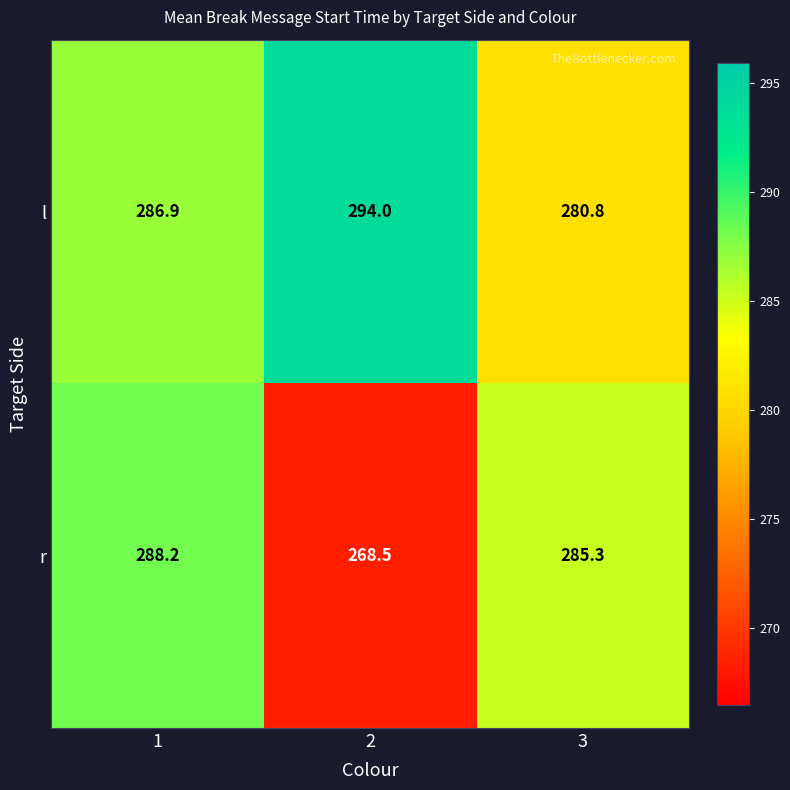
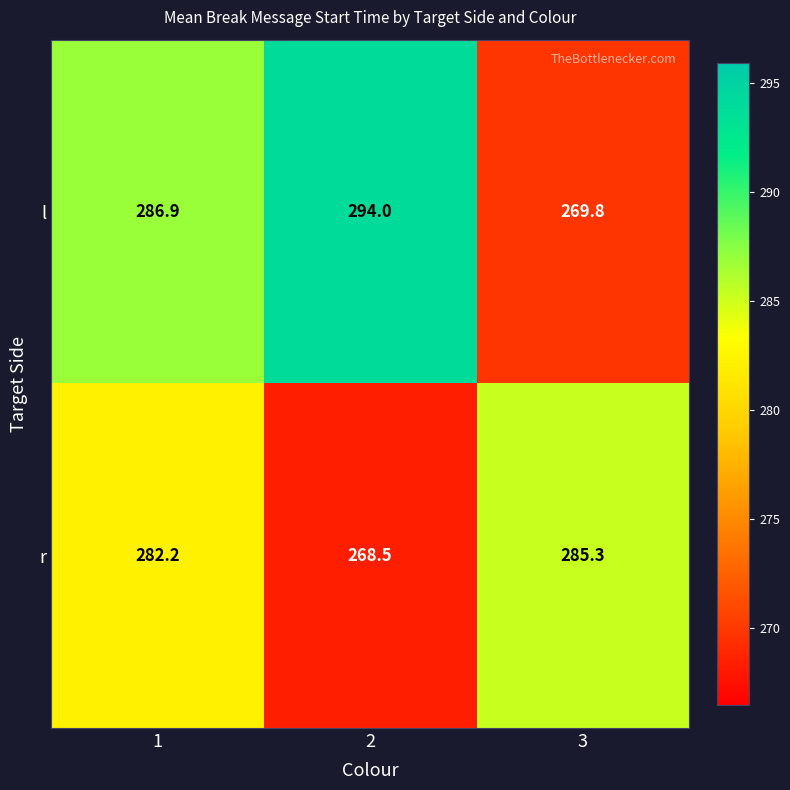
l, 3: 280.8 -> 269.8
r, 1: 288.2 -> 282.2
